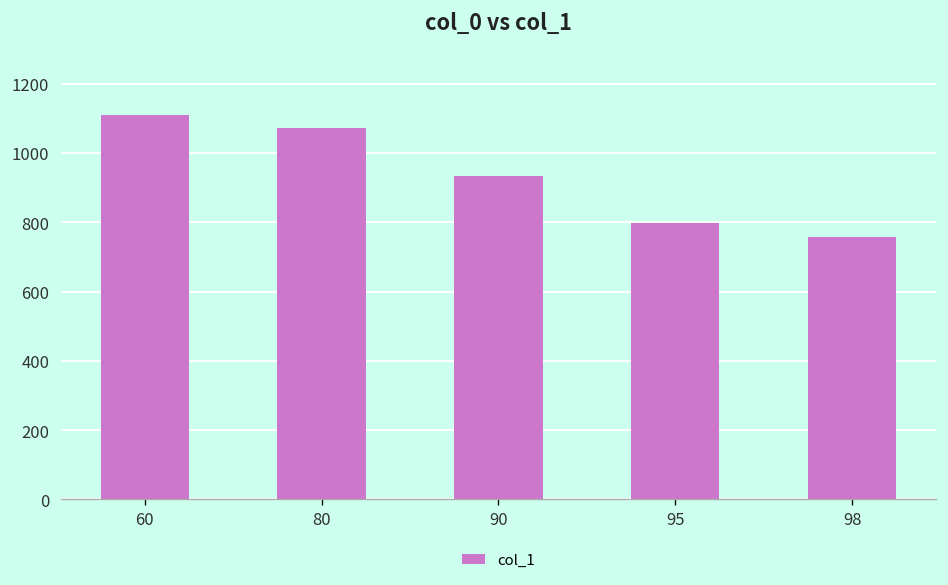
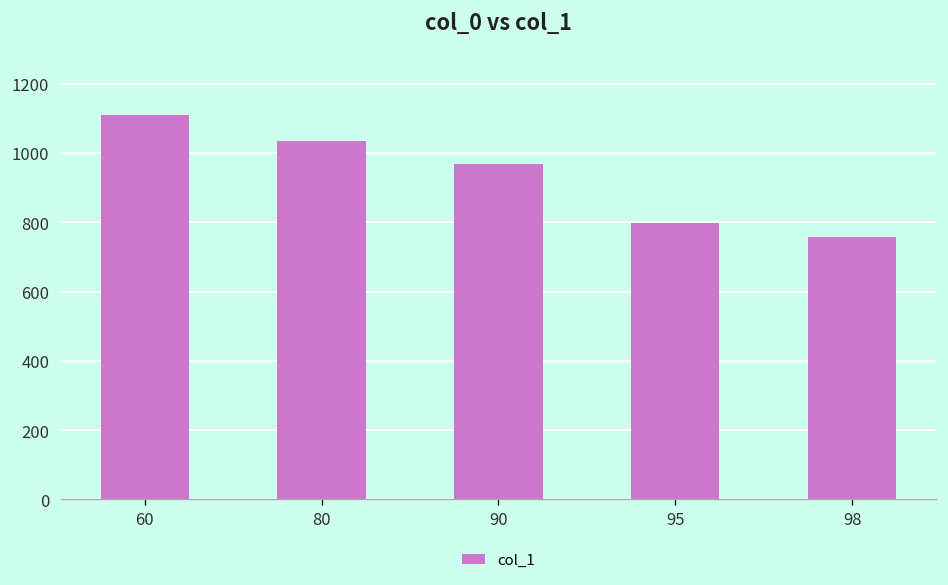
80: 1070 -> 1030
90: 930 -> 970
